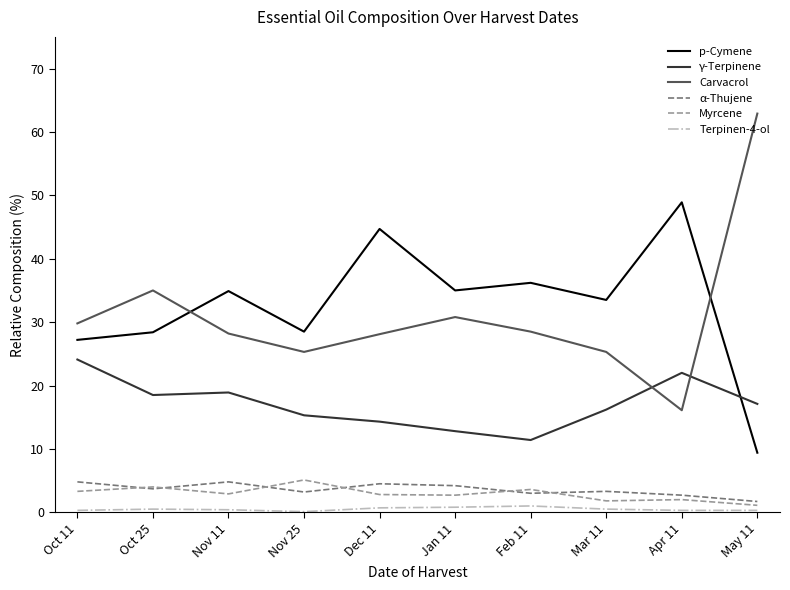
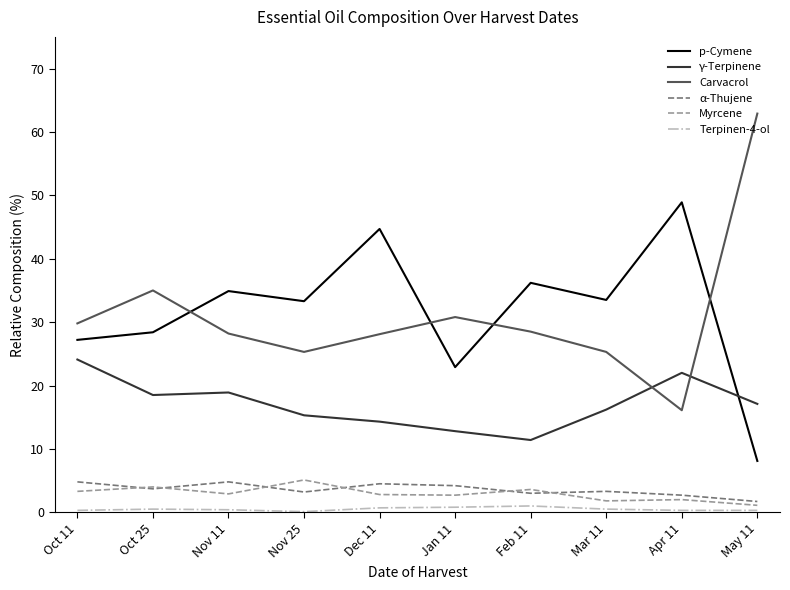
p-Cymene, Nov 25: 29 -> 33
p-Cymene, Jan 11: 35 -> 23
p-Cymene, May 11: 9 -> 8
